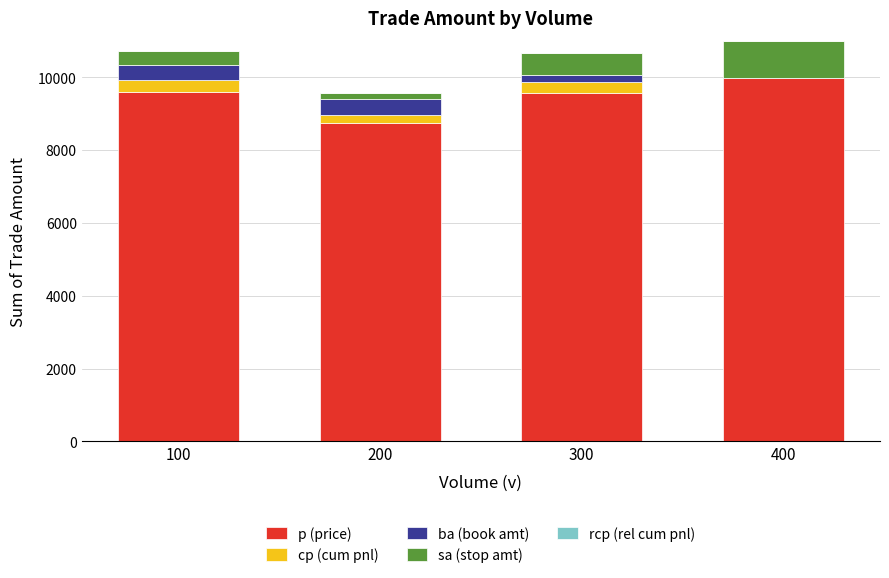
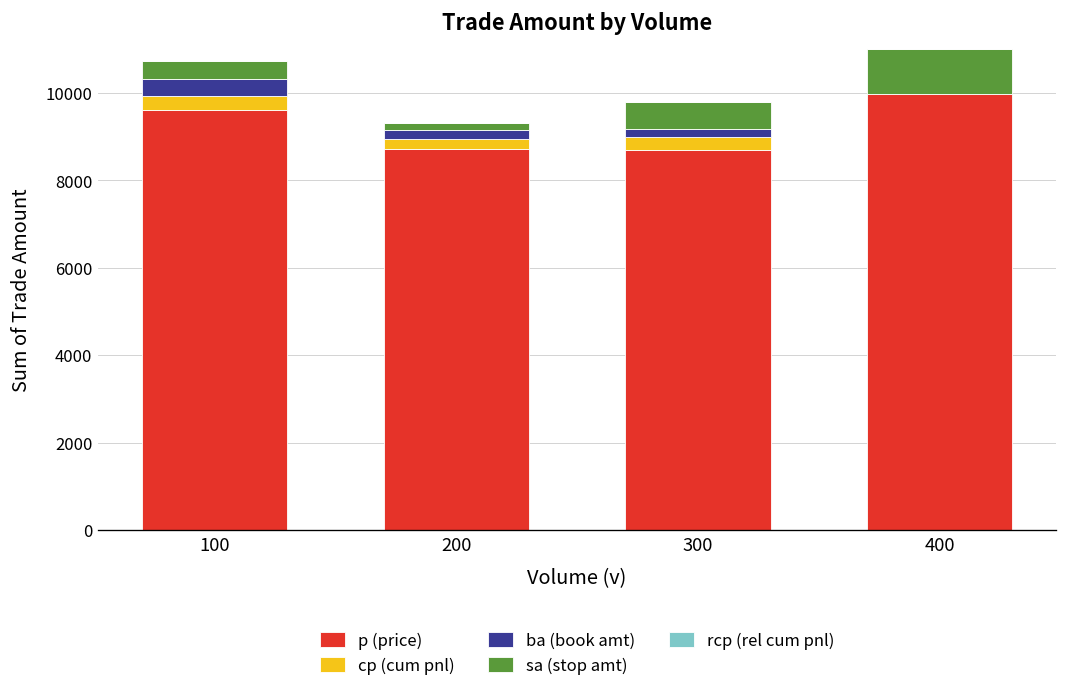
ba (book amt), 200: 400 -> 200
p (price), 300: 9600 -> 8700
